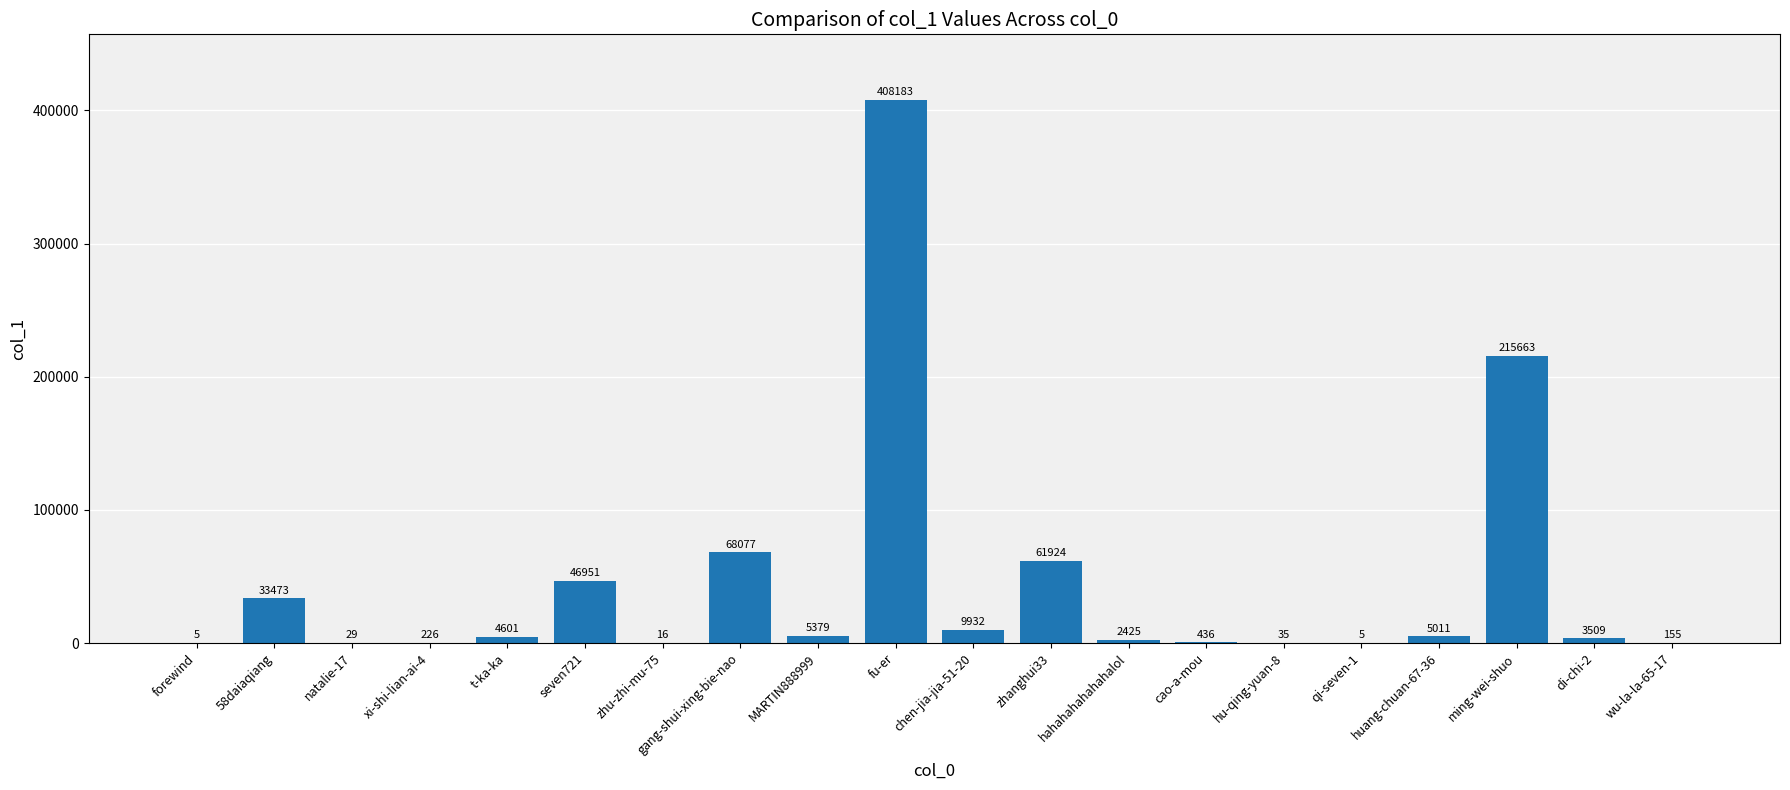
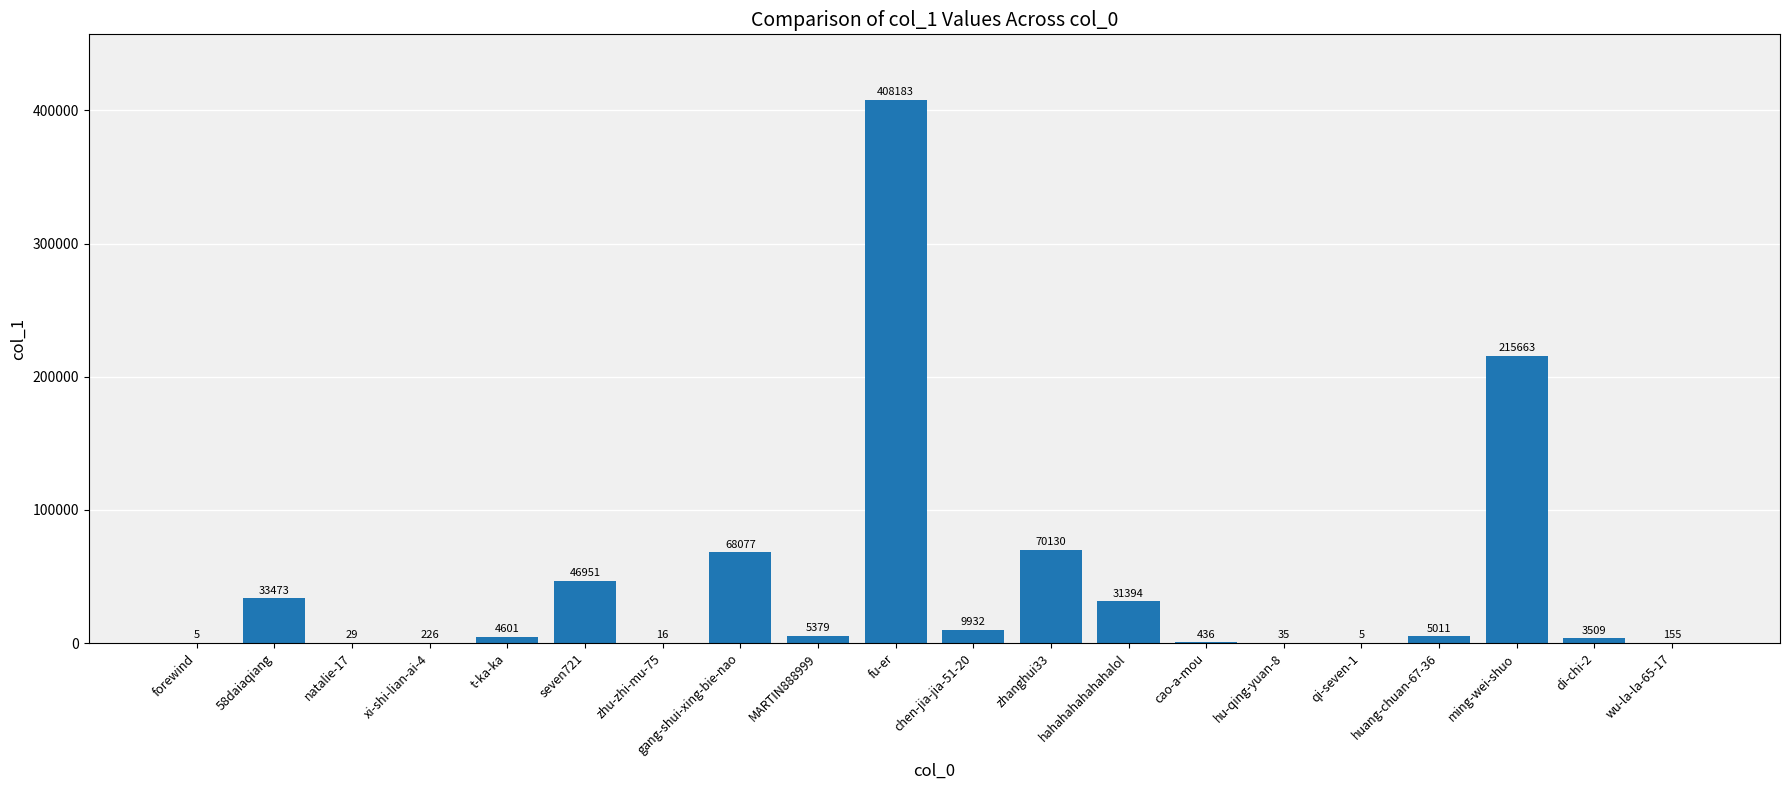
zhanghui33: 61924 -> 70130
hahahahahahahalol: 2425 -> 31394
